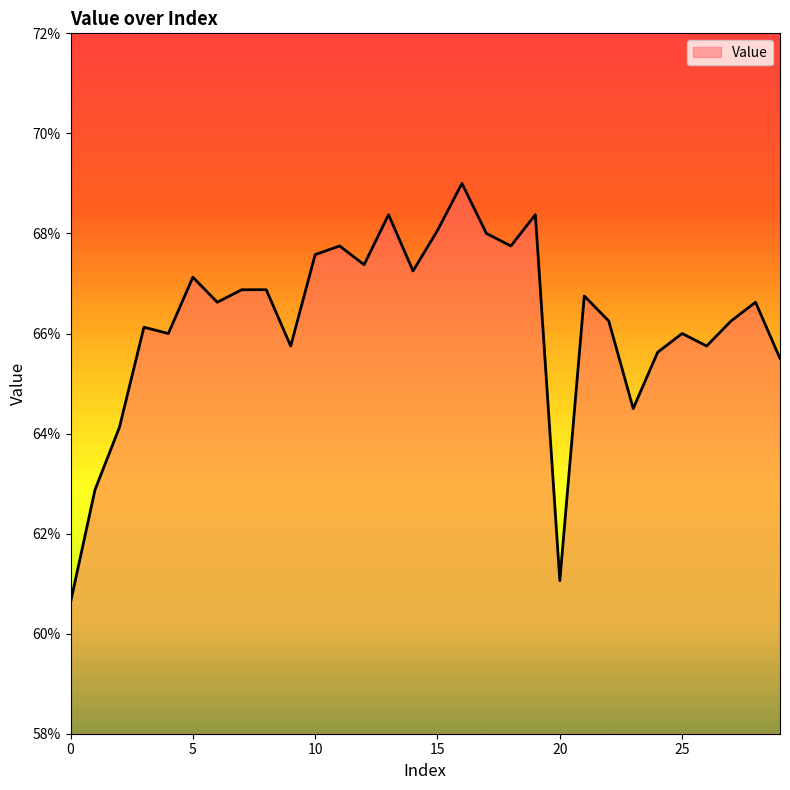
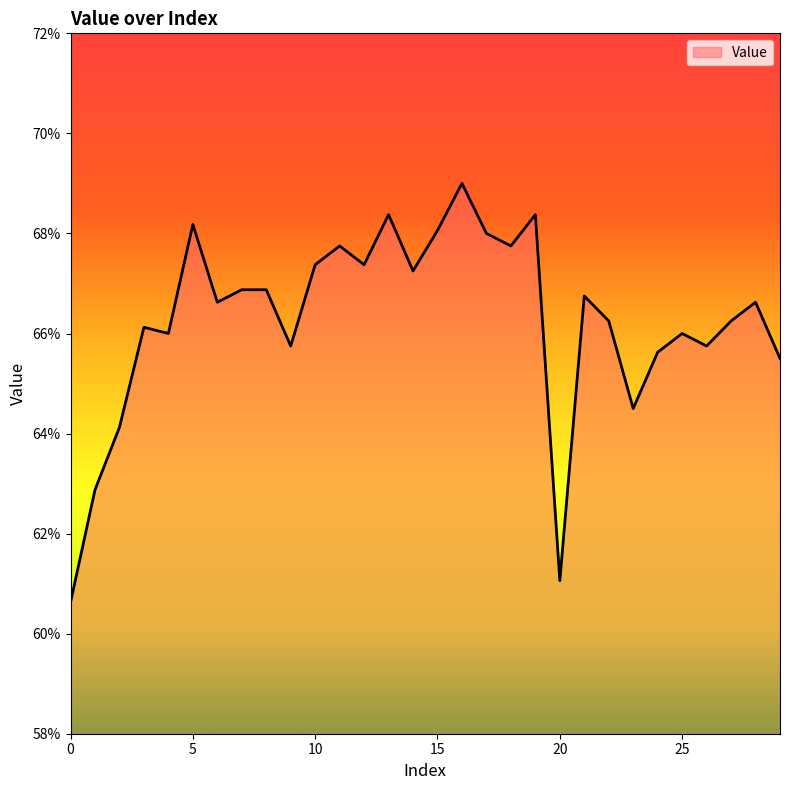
5: 67.1% -> 68.2%
10: 67.6% -> 67.4%
